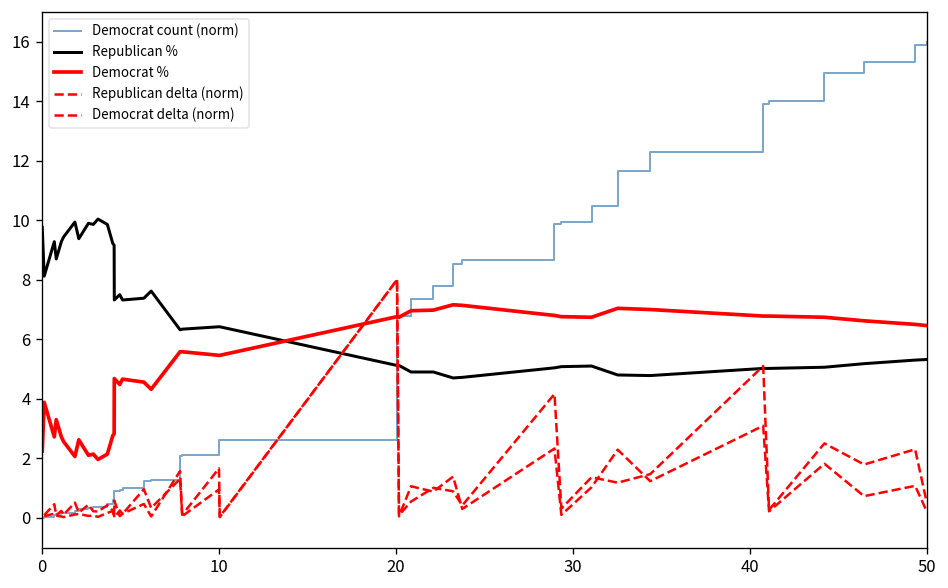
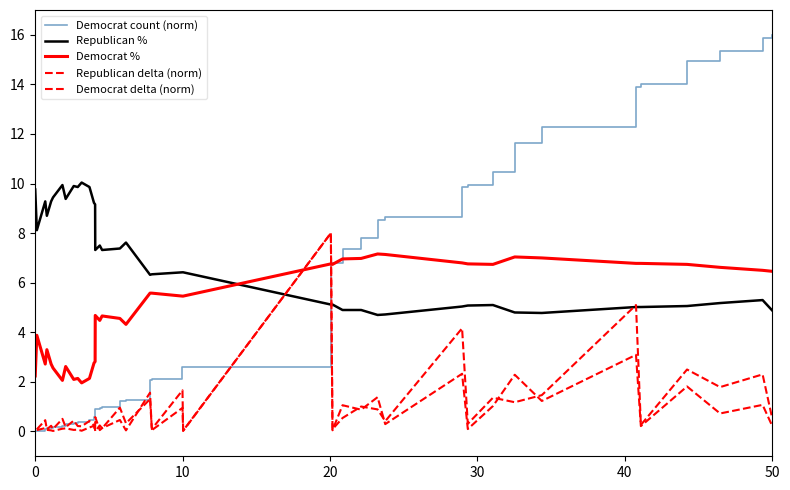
Republican %, 50: 5.3 -> 4.9
